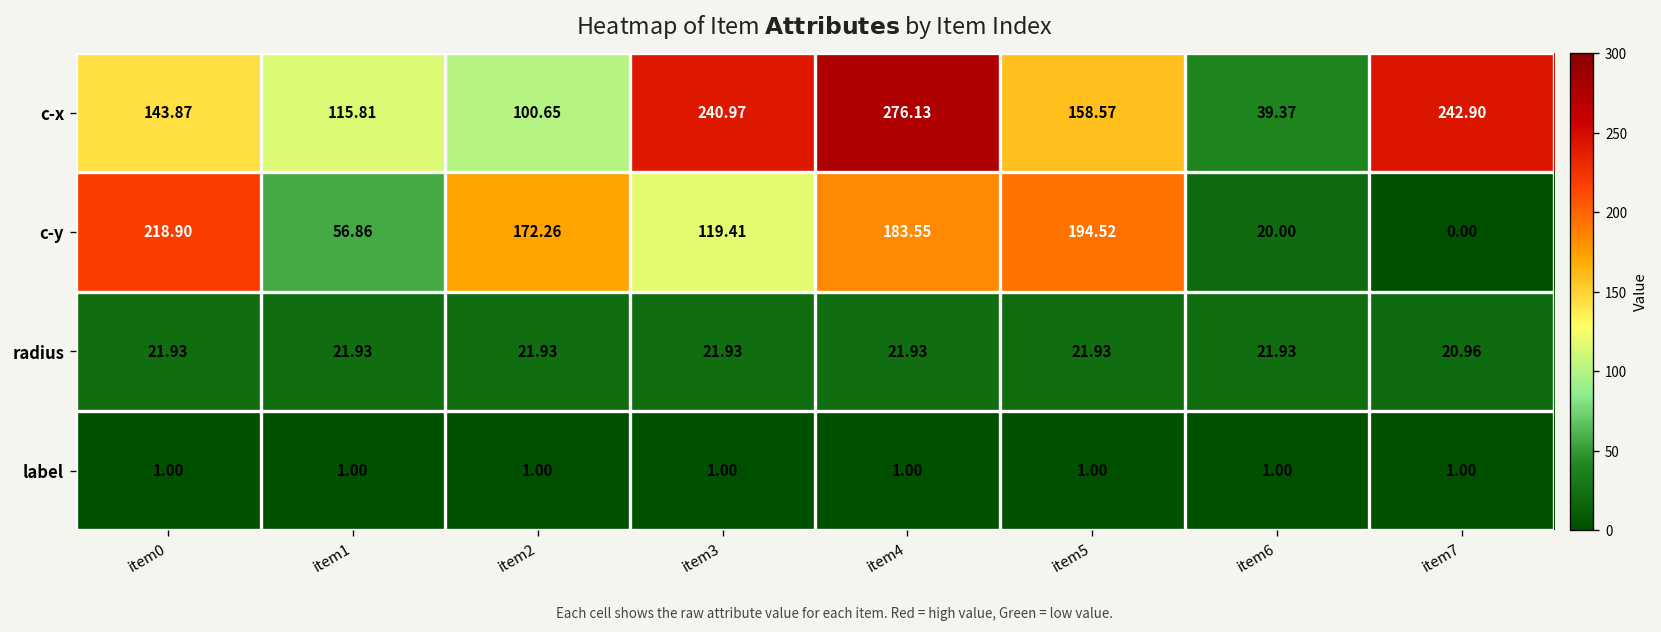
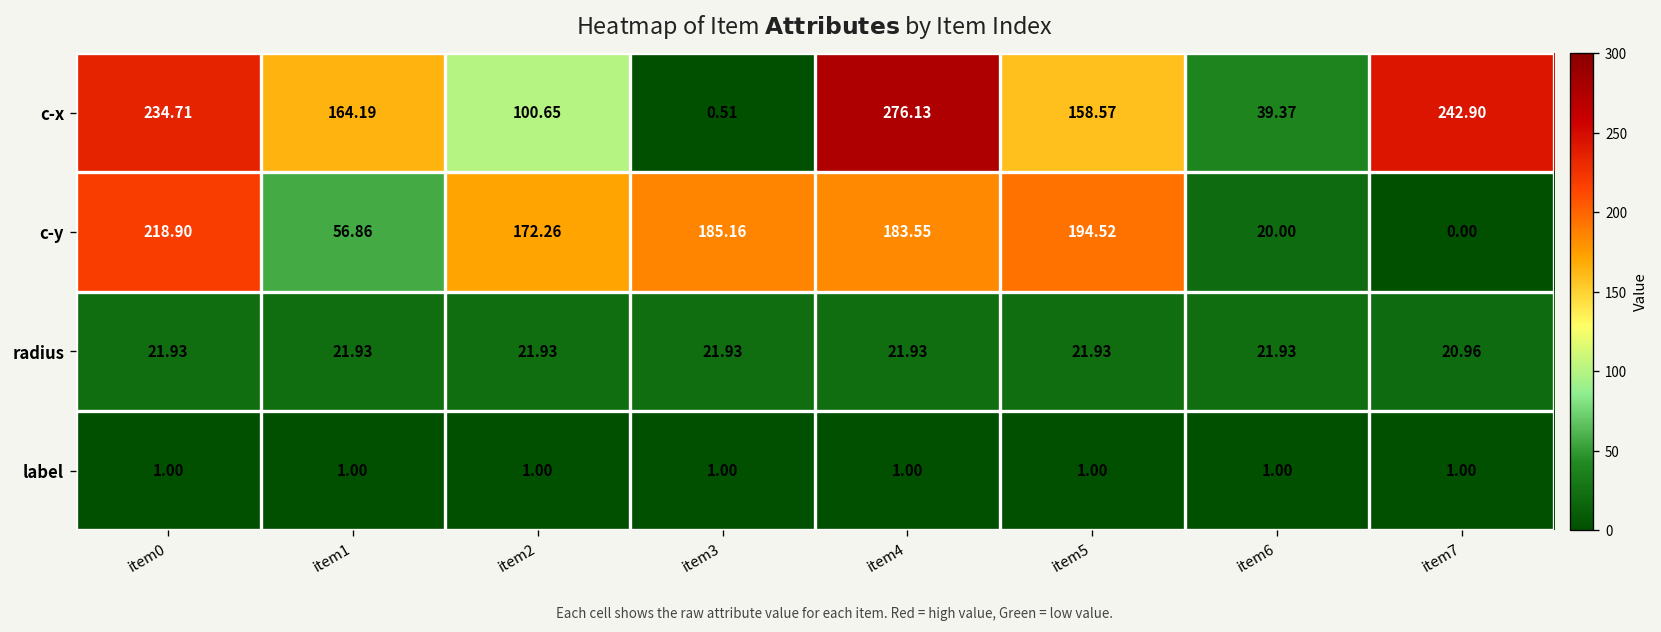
c-x, item0: 143.87 -> 234.71
c-x, item1: 115.81 -> 164.19
c-x, item3: 240.97 -> 0.51
c-y, item3: 119.41 -> 185.16
